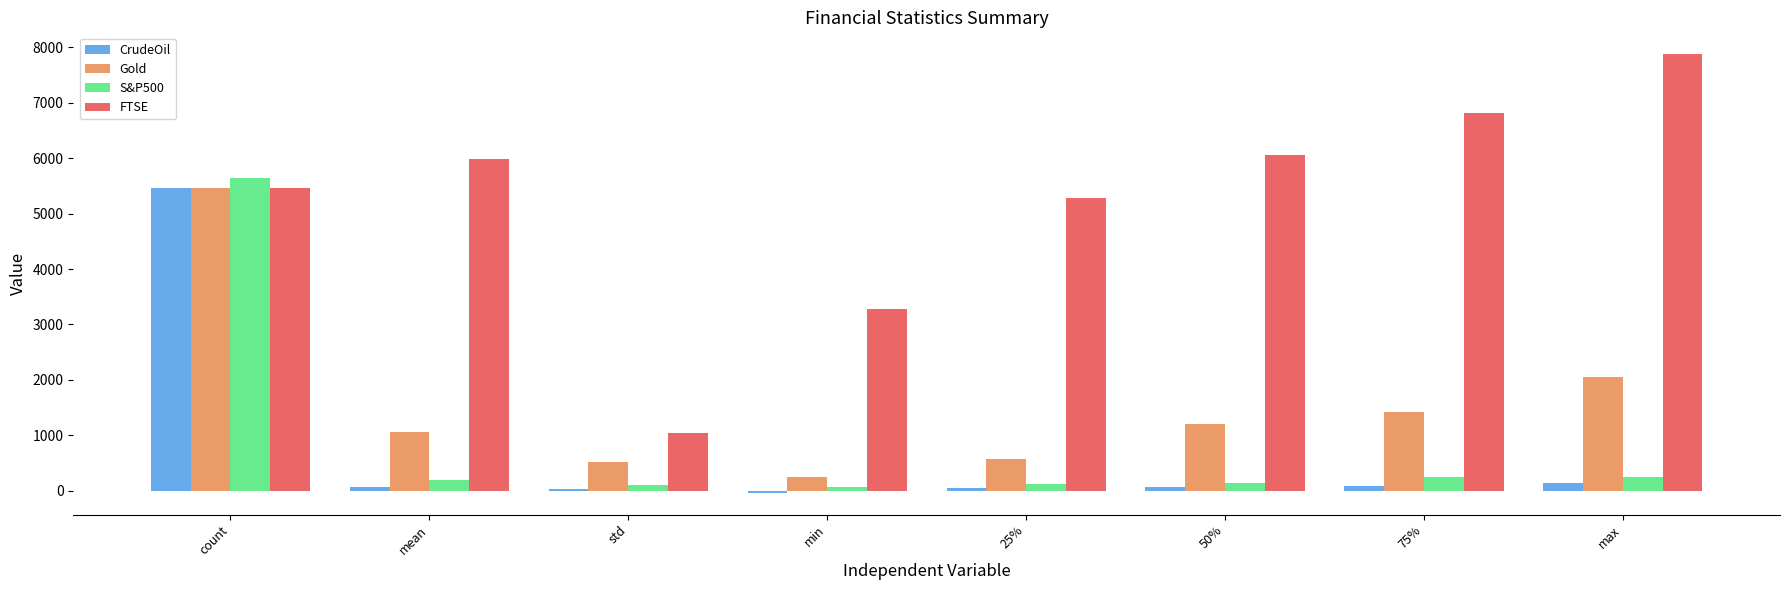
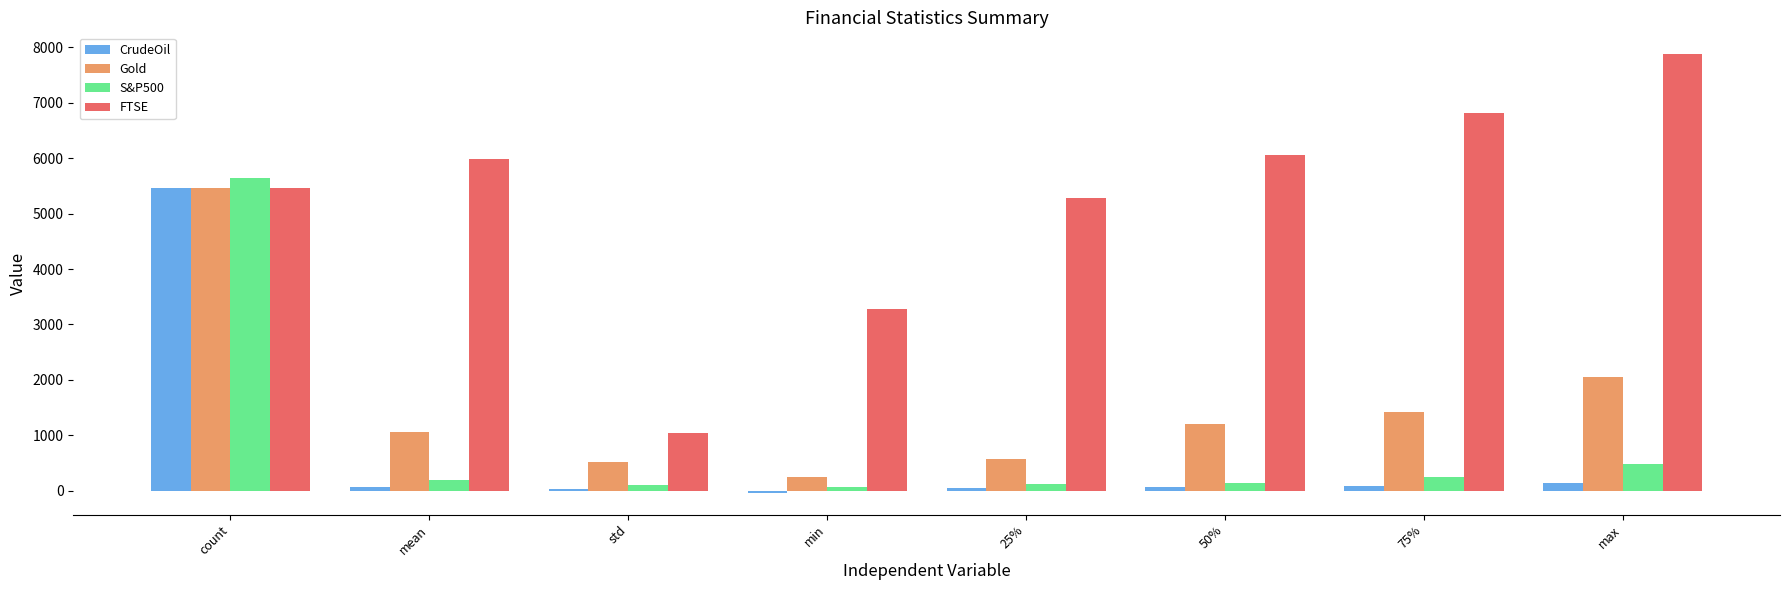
S&P500, max: 200 -> 500
